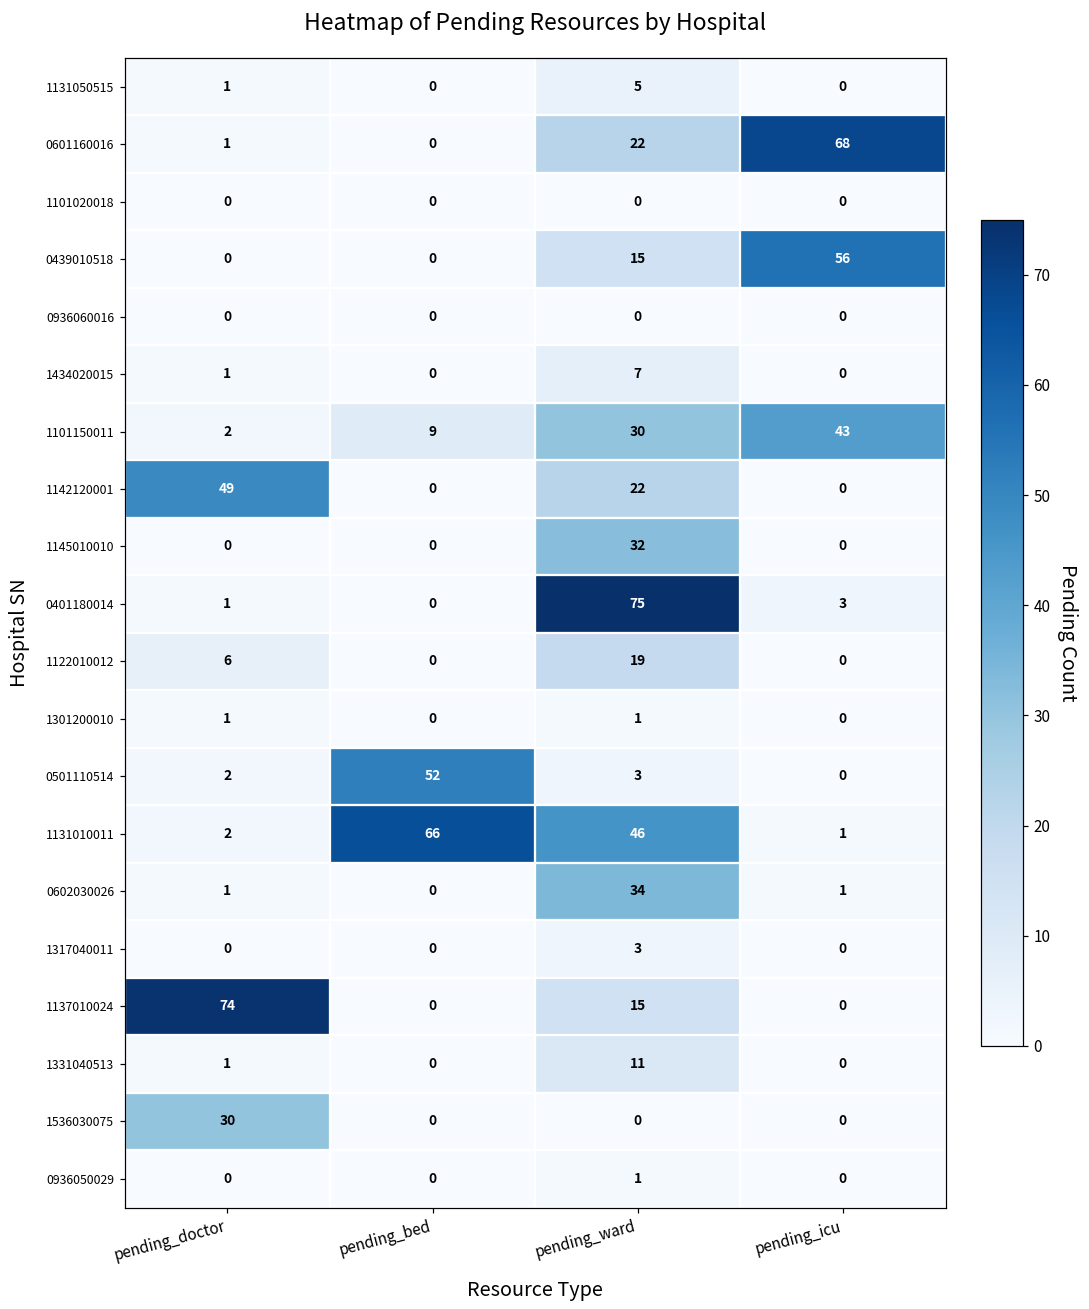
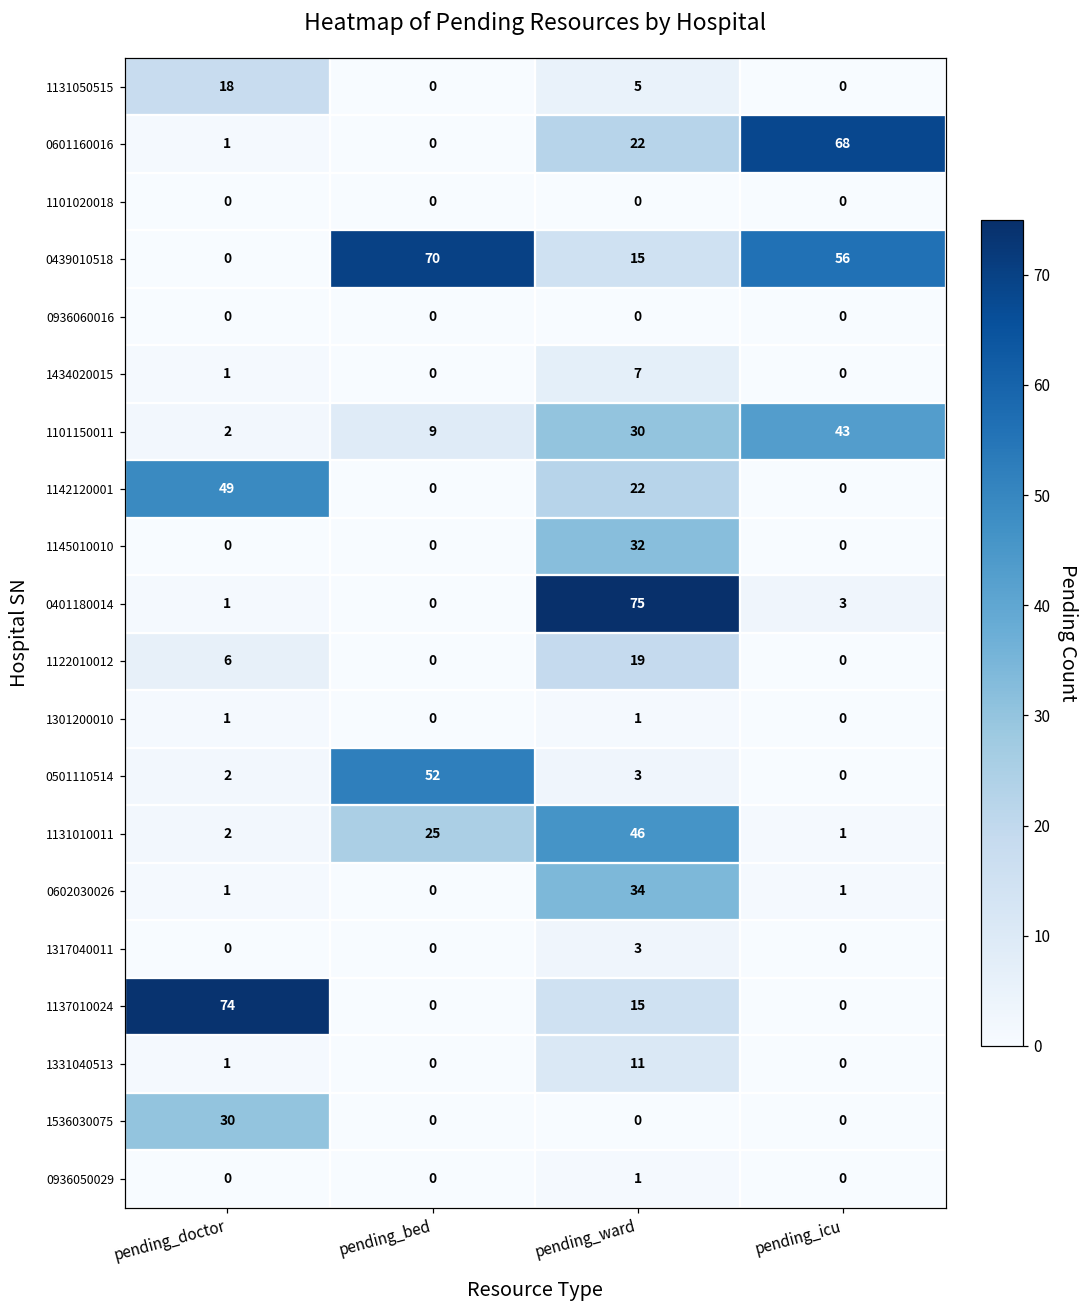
1131050515, pending_doctor: 1 -> 18
0439010518, pending_bed: 0 -> 70
1131010011, pending_bed: 66 -> 25
